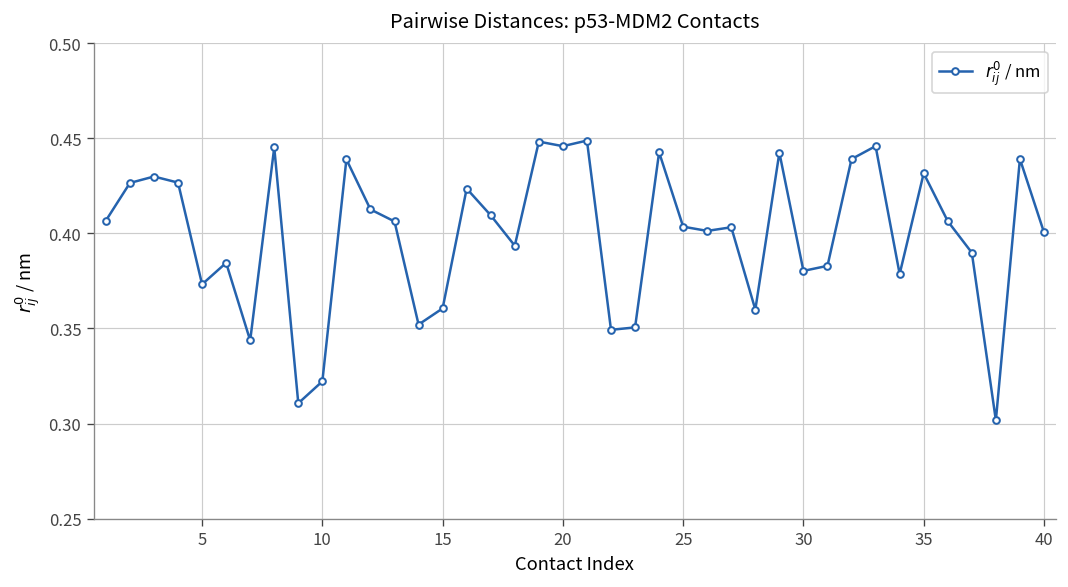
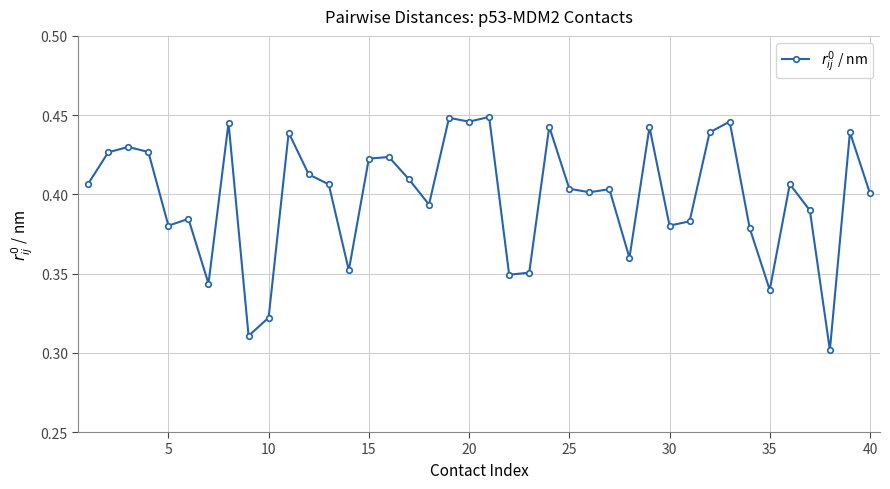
5: 0.373 -> 0.380
15: 0.361 -> 0.423
35: 0.432 -> 0.340
